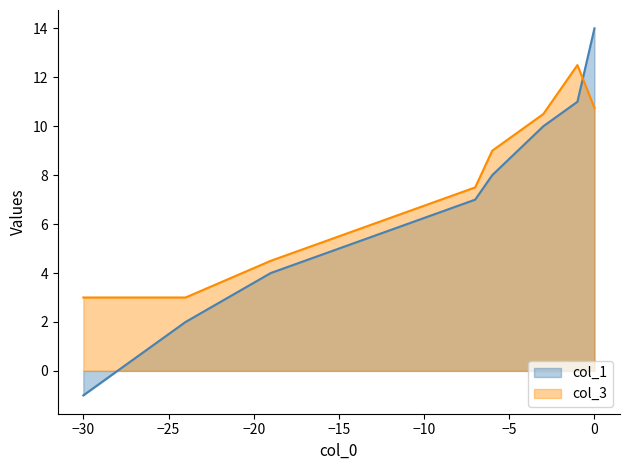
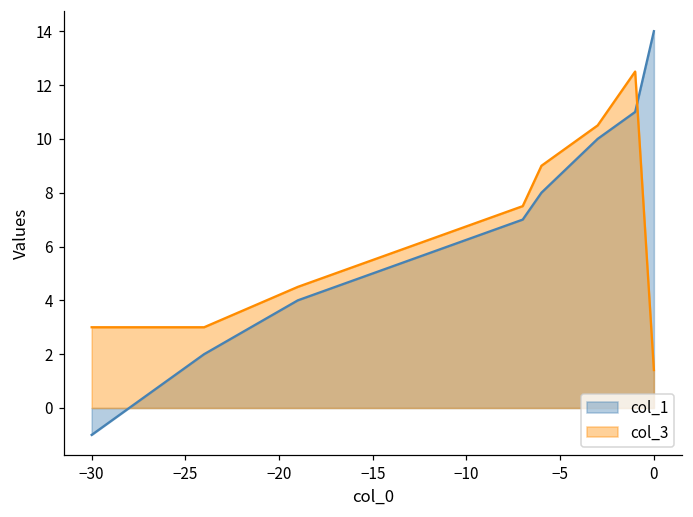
col_3, 0: 10.8 -> 1.4
